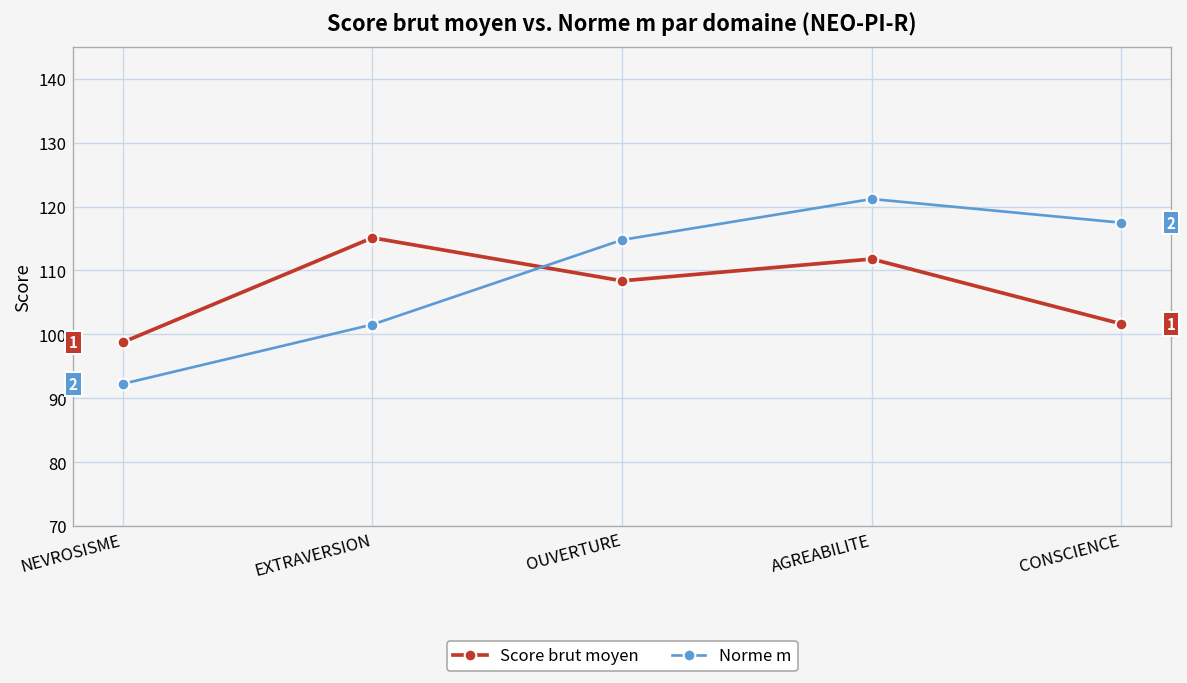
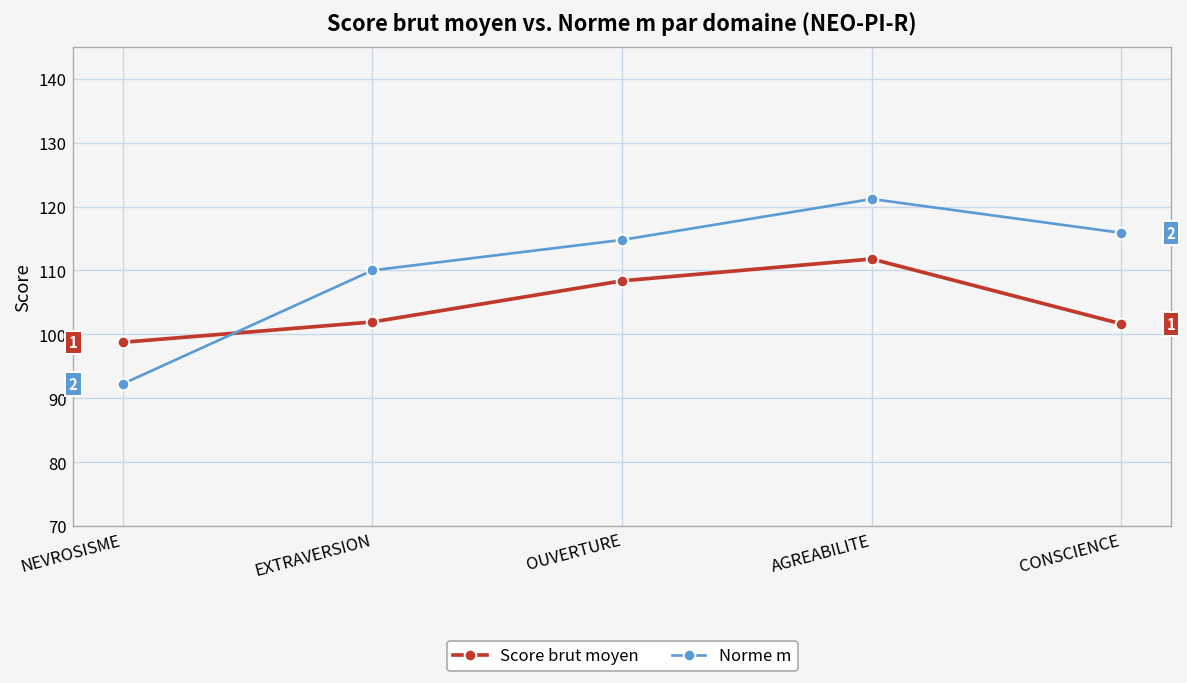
Score brut moyen, EXTRAVERSION: 115 -> 102
Norme m, EXTRAVERSION: 102 -> 110
Norme m, CONSCIENCE: 117 -> 116
